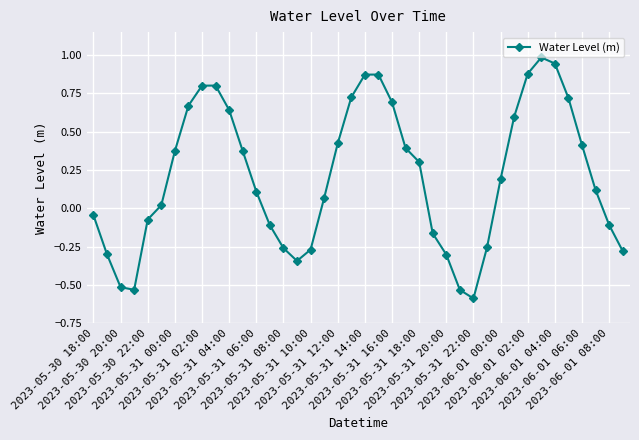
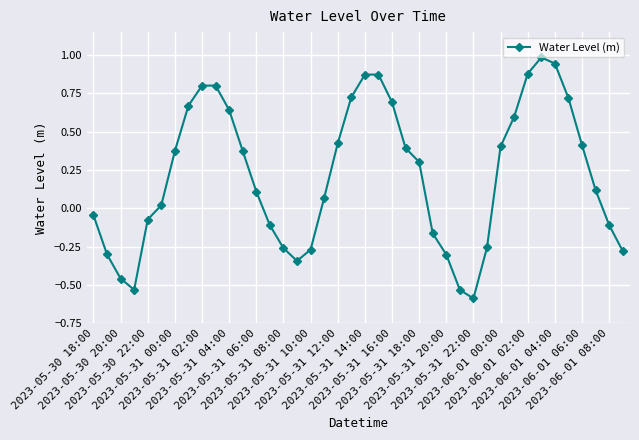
2023-05-30 20:00: -0.52 -> -0.46
2023-06-01 00:00: 0.19 -> 0.40
